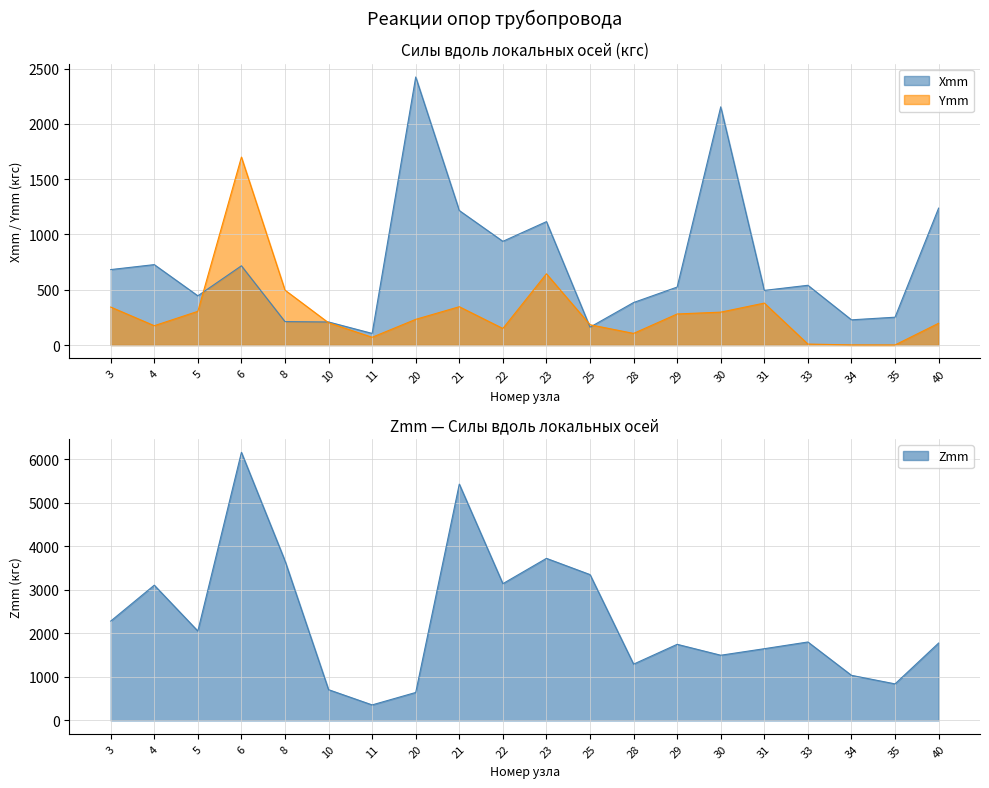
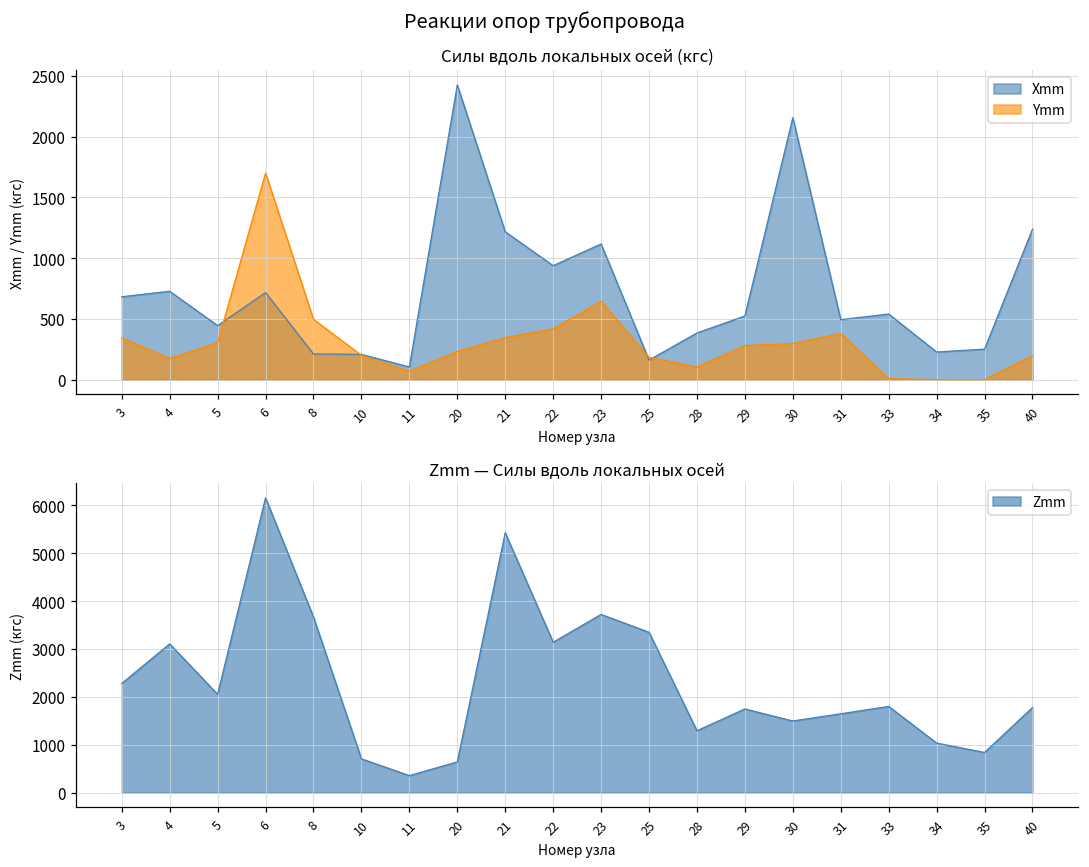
Силы вдоль локальных осей (кгс), Ymm, 22: 150 -> 420
